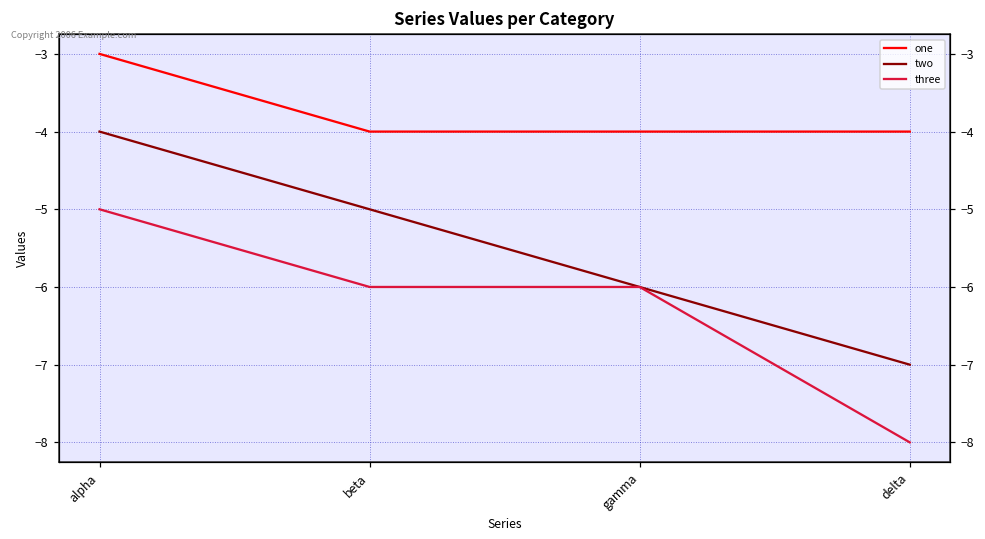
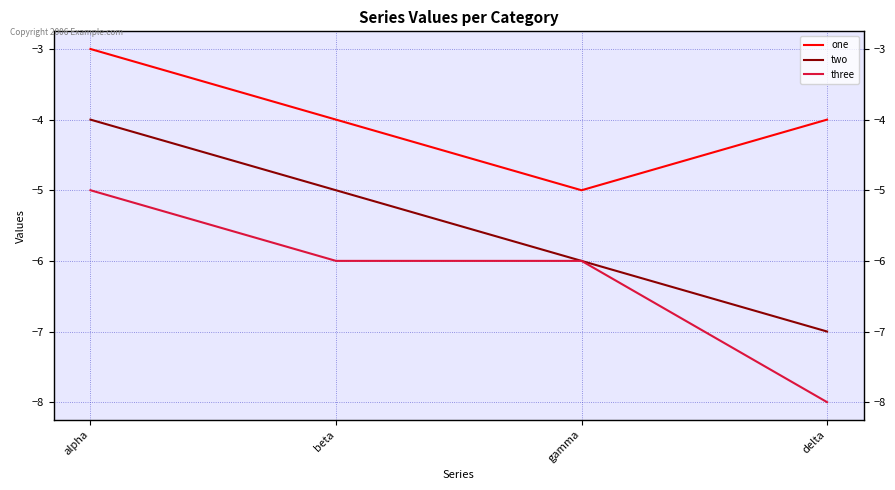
one, gamma: -4 -> -5
